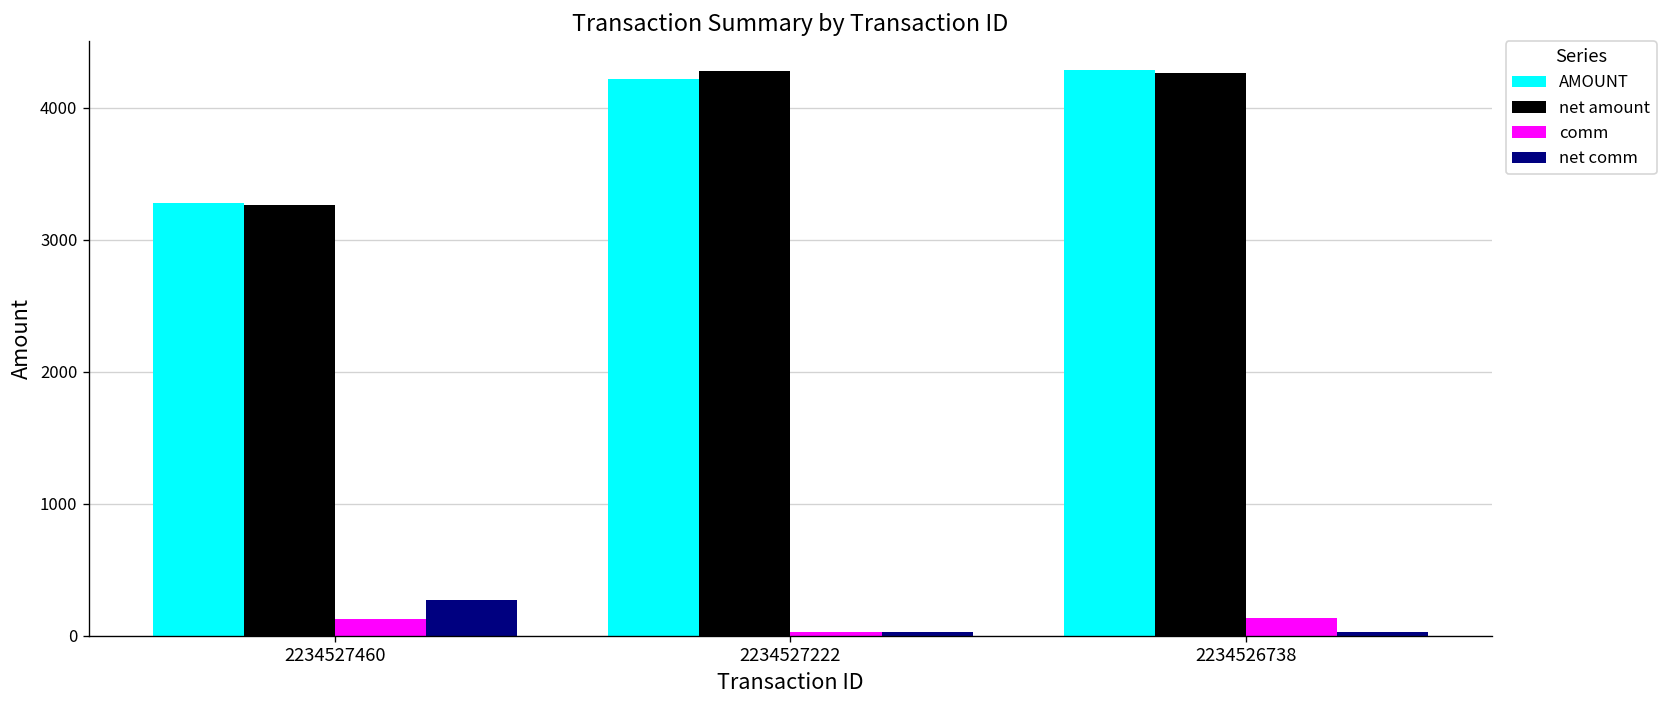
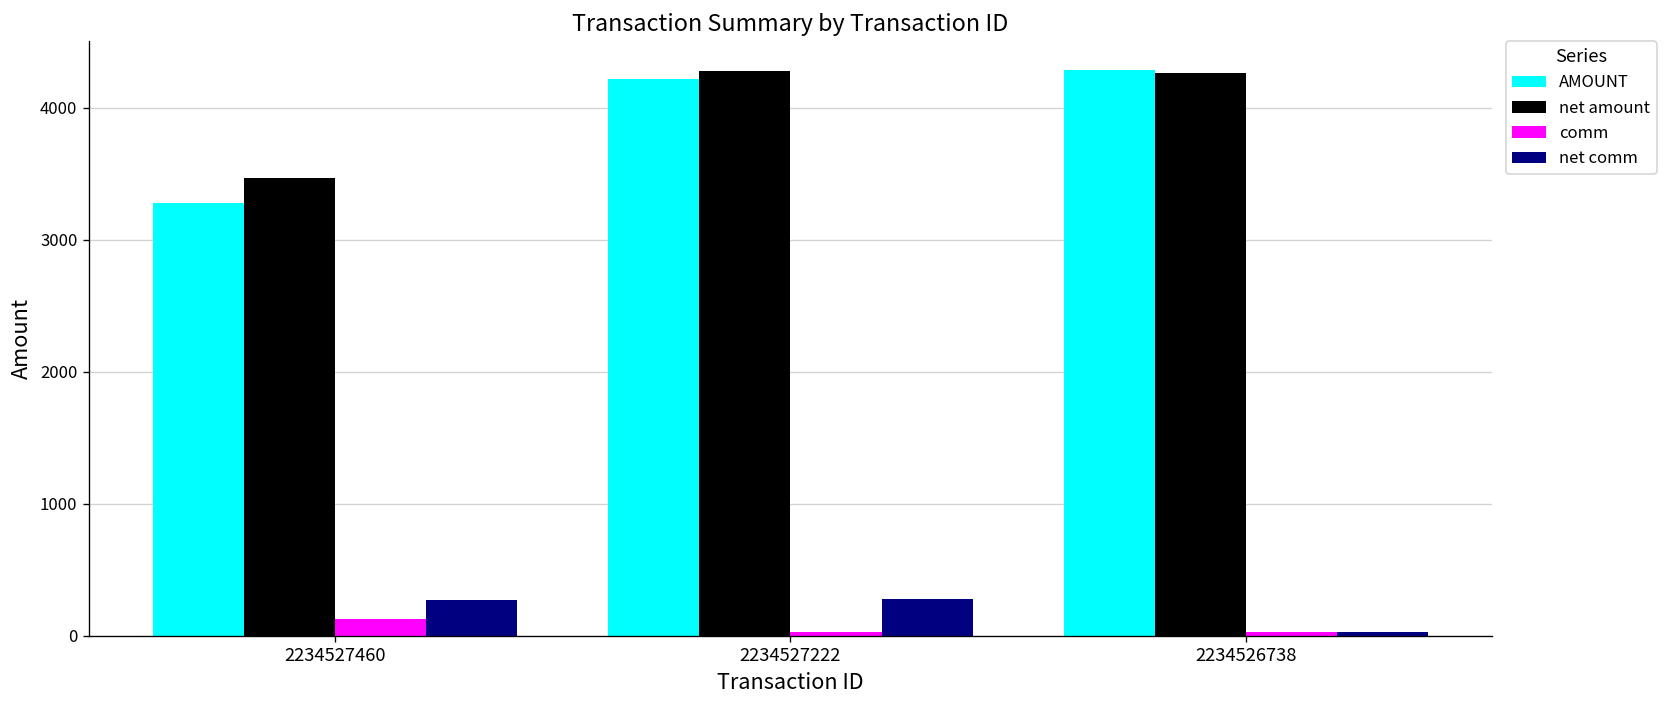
net amount, 2234527460: 3260 -> 3470
net comm, 2234527222: 30 -> 280
comm, 2234526738: 140 -> 30
